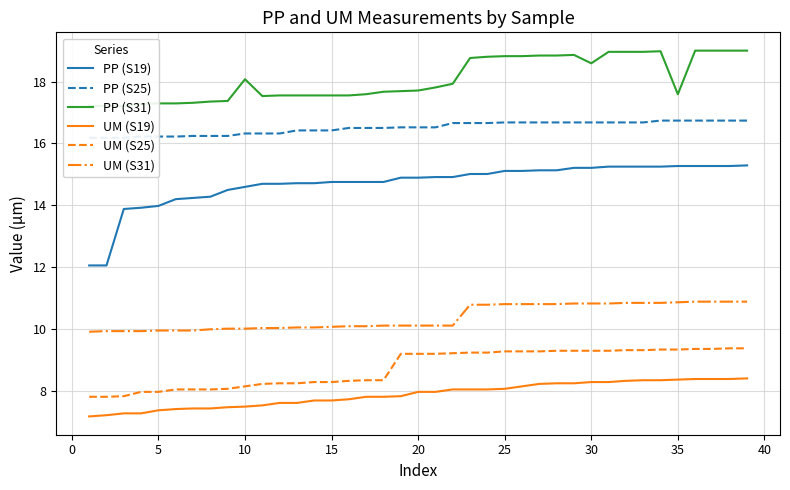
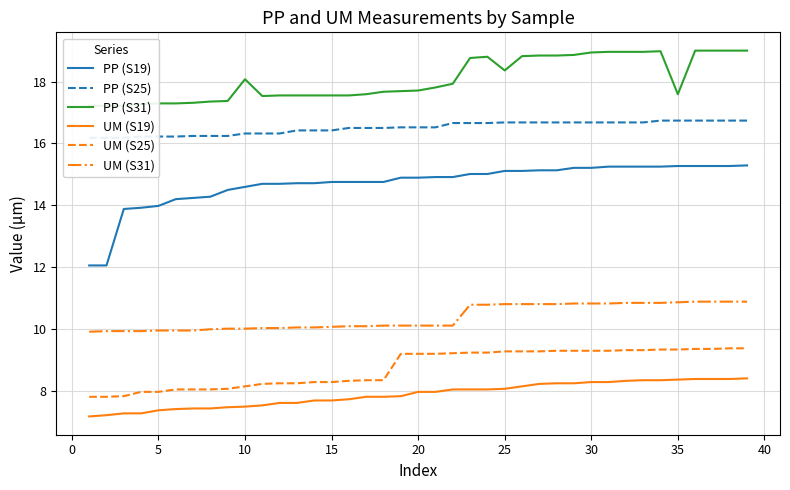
PP (S31), 25: 18.8 -> 18.4
PP (S31), 30: 18.6 -> 18.9
